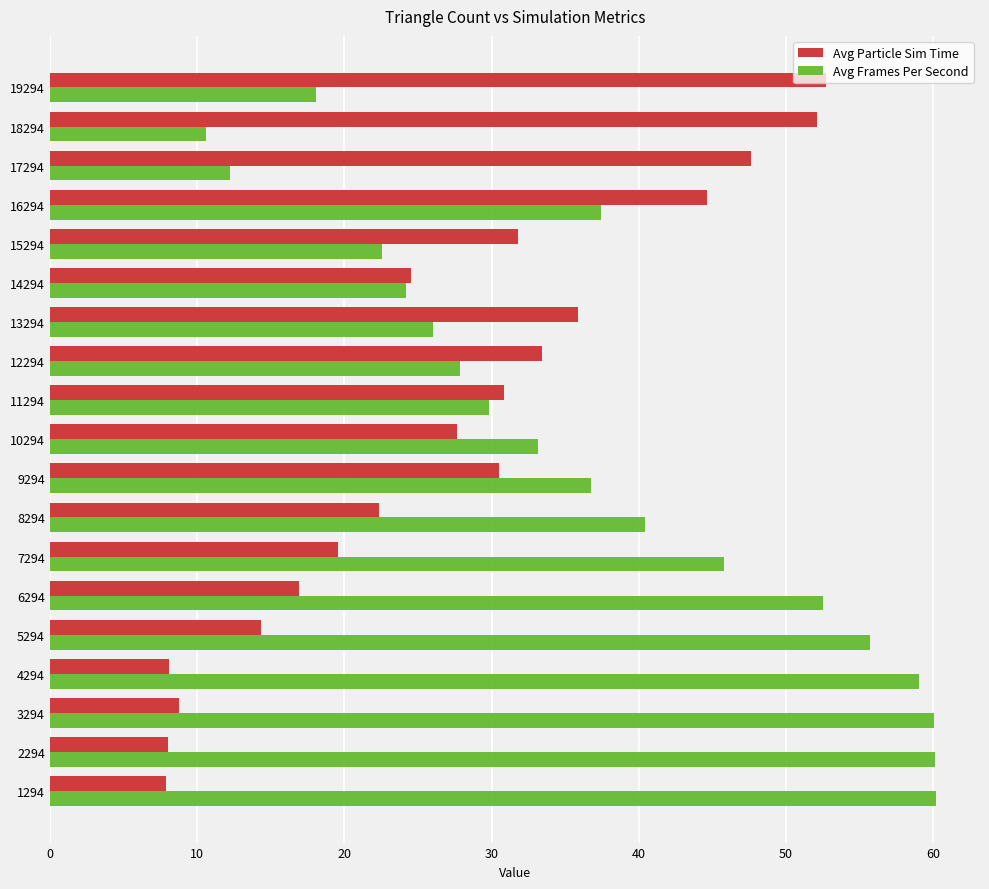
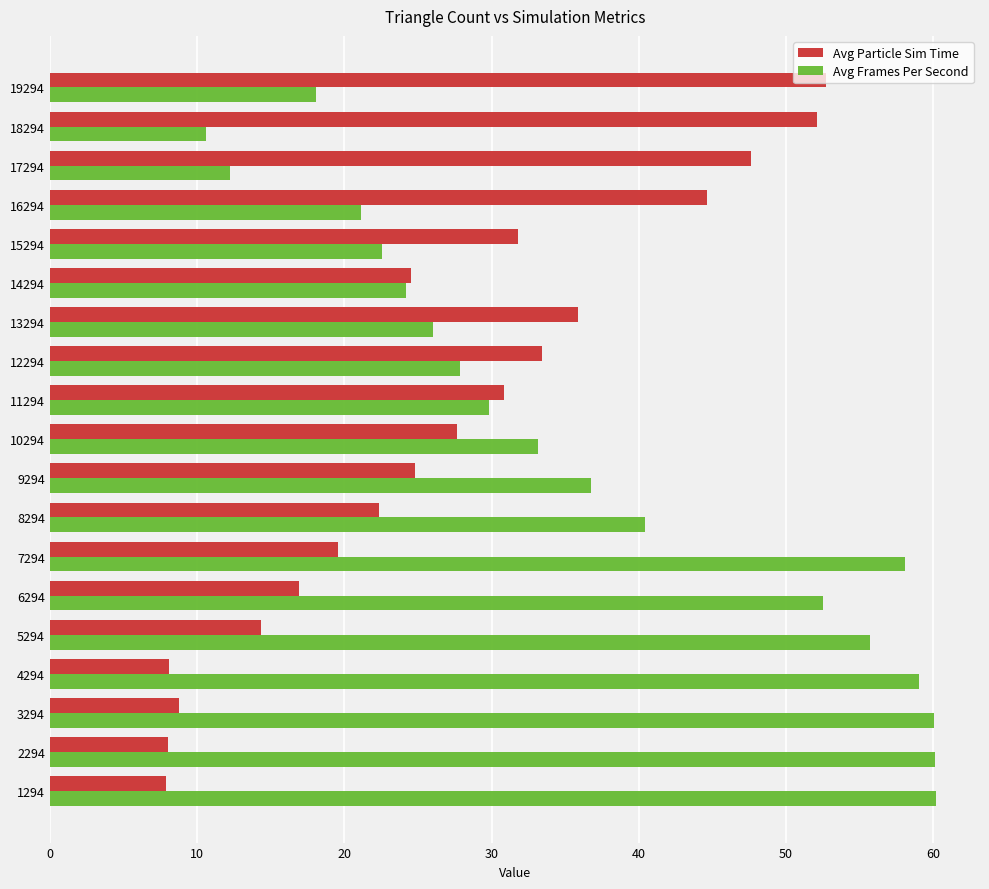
Avg Frames Per Second, 16294: 37.4 -> 21.1
Avg Particle Sim Time, 9294: 30.5 -> 24.8
Avg Frames Per Second, 7294: 45.8 -> 58.1
